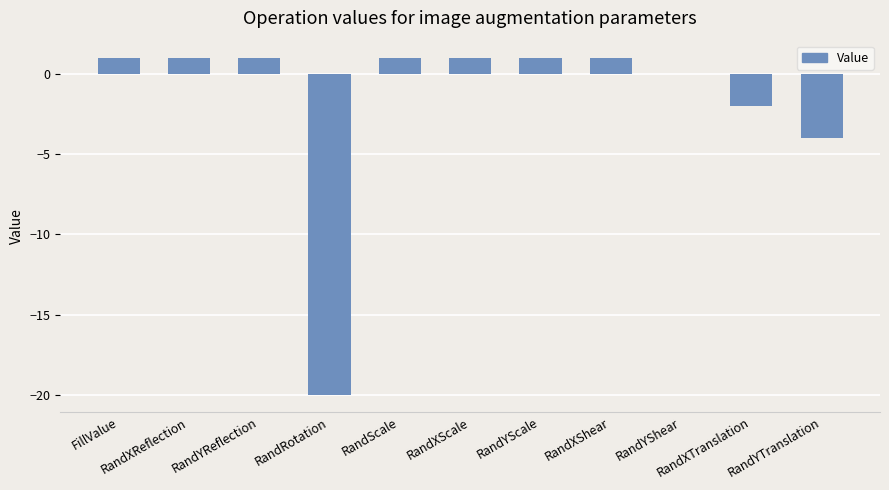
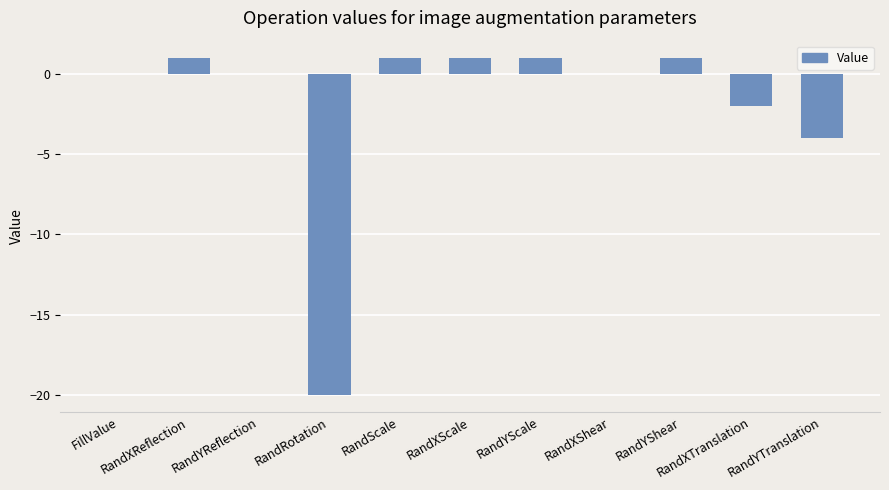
FillValue: 1 -> 0
RandYReflection: 1 -> 0
RandXShear: 1 -> 0
RandYShear: 0 -> 1
